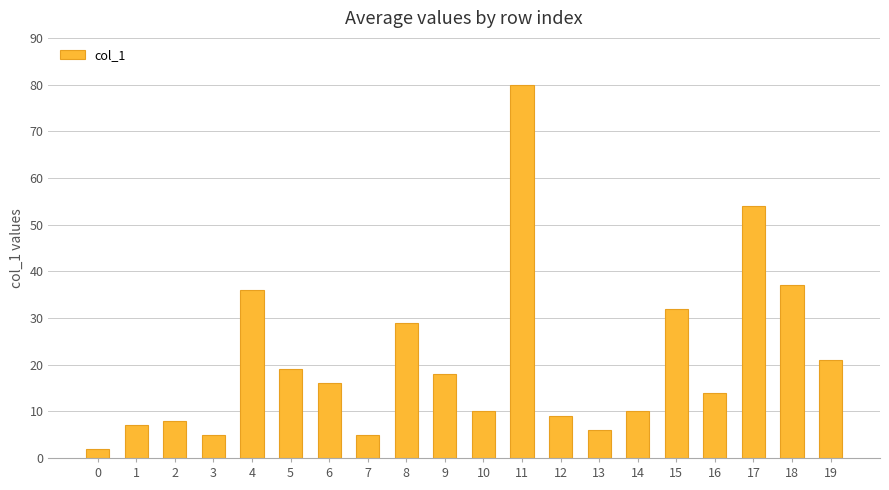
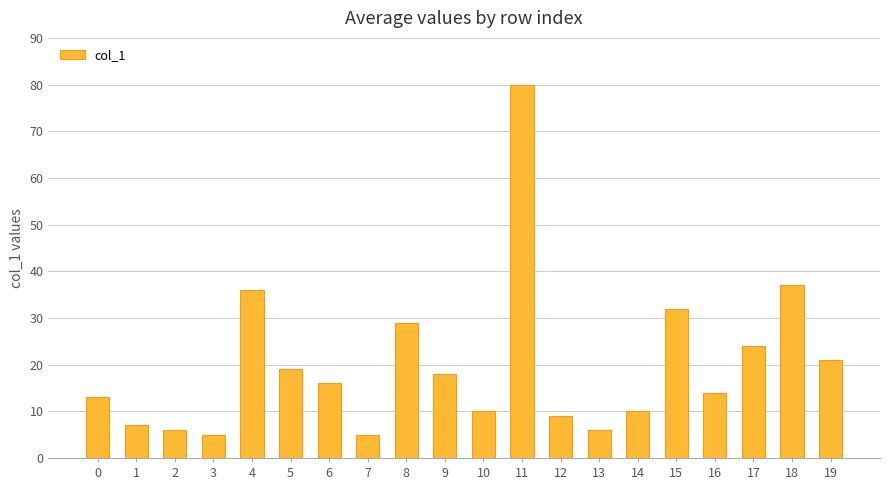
0: 2 -> 13
2: 8 -> 6
17: 54 -> 24
